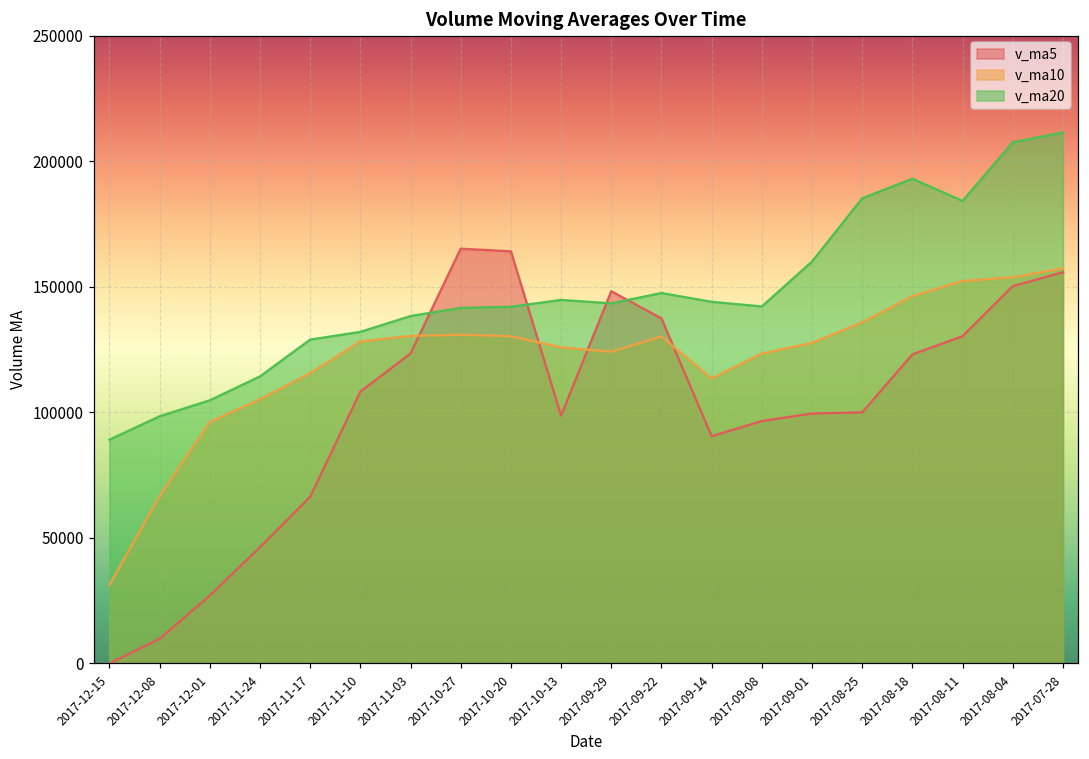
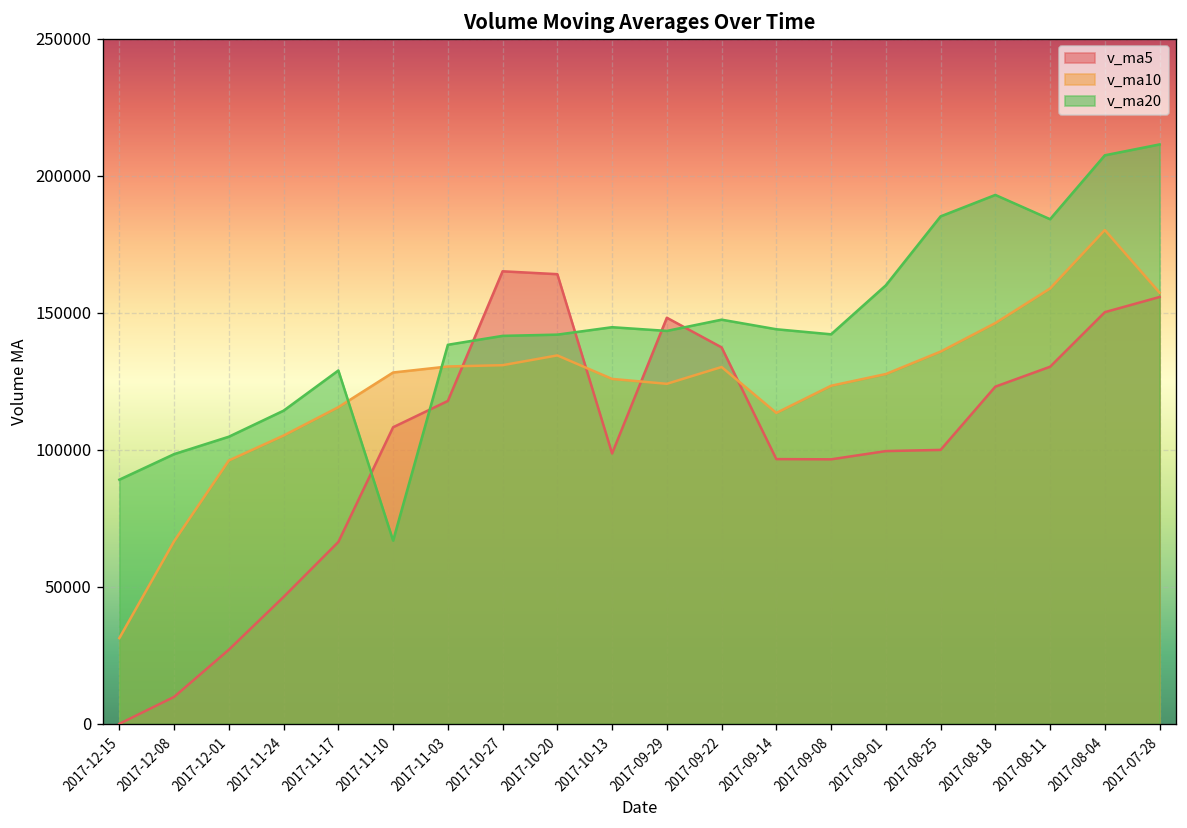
v_ma20, 2017-11-10: 132000 -> 67000
v_ma5, 2017-11-03: 123000 -> 118000
v_ma10, 2017-10-20: 130000 -> 134000
v_ma5, 2017-09-14: 90000 -> 97000
v_ma10, 2017-08-11: 152000 -> 159000
v_ma10, 2017-08-04: 154000 -> 180000
